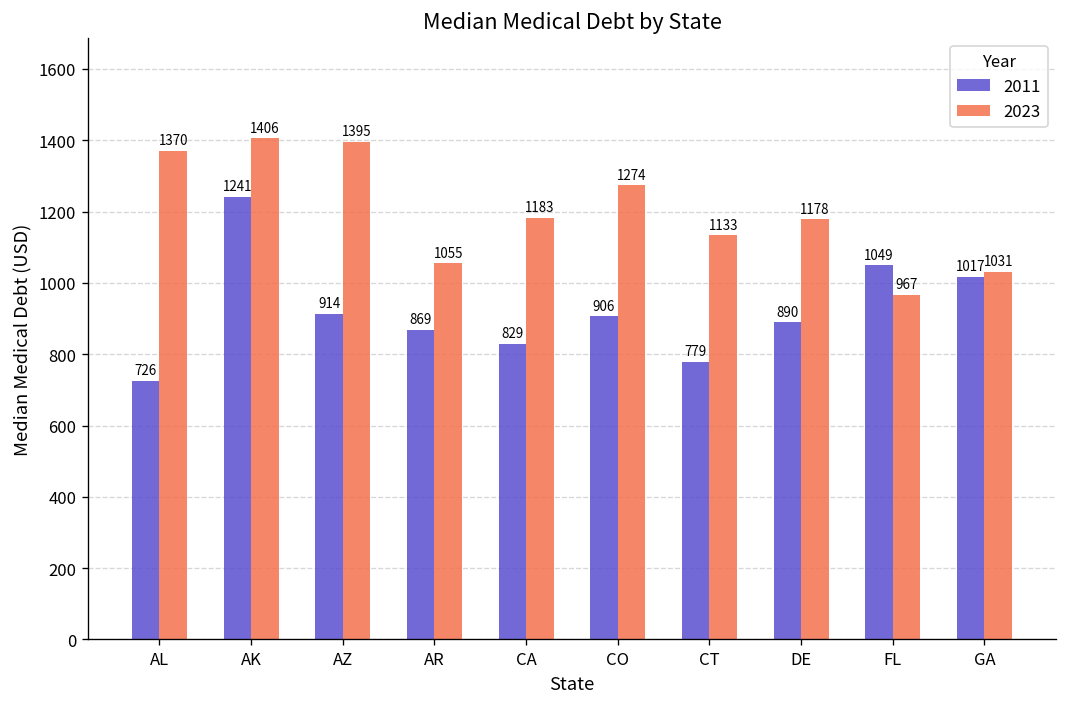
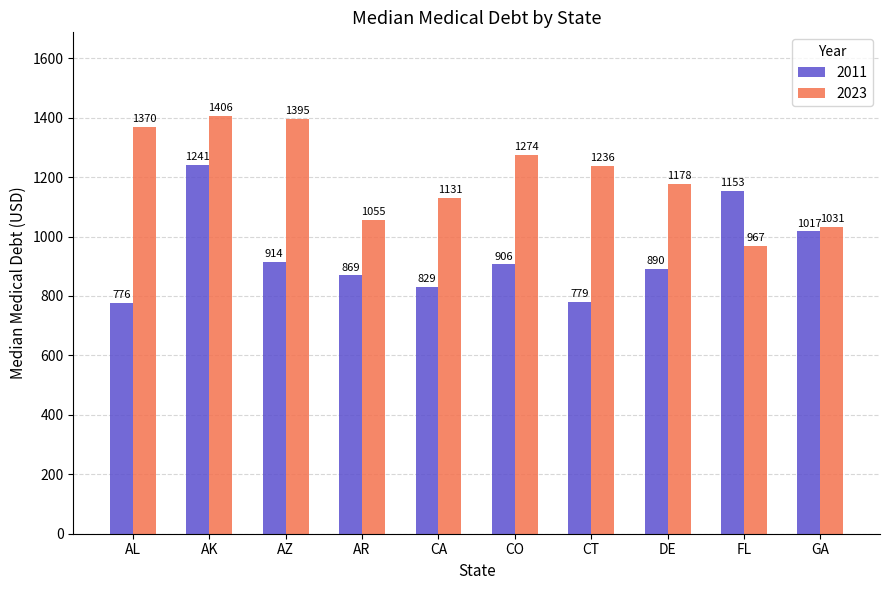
2011, AL: 726 -> 776
2023, CA: 1183 -> 1131
2023, CT: 1133 -> 1236
2011, FL: 1049 -> 1153
